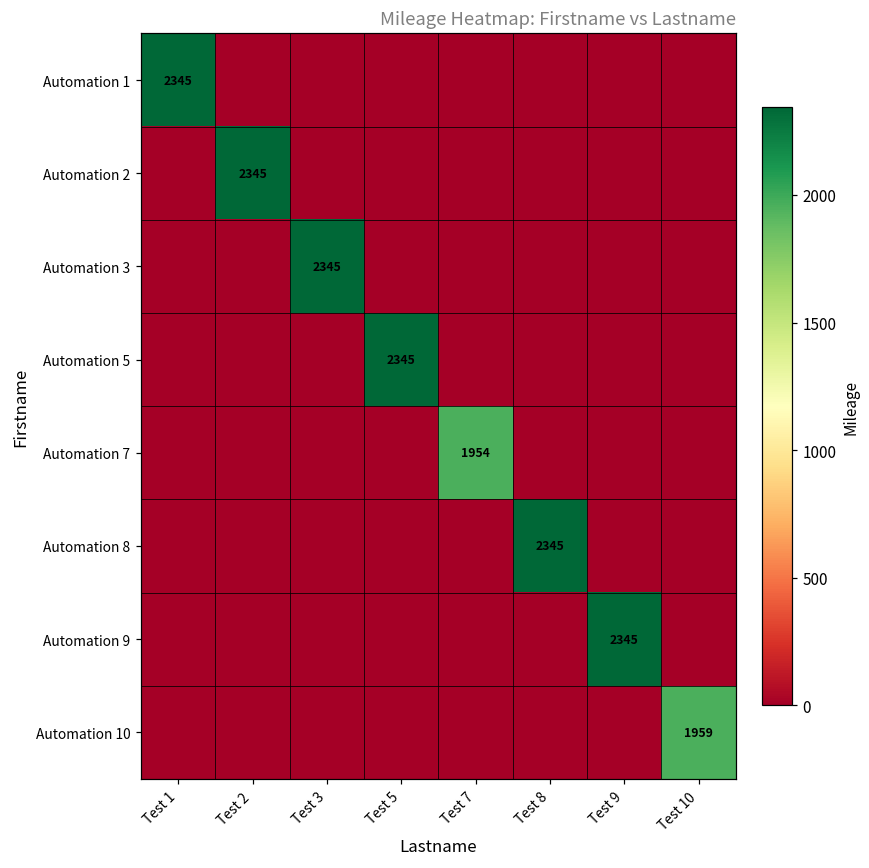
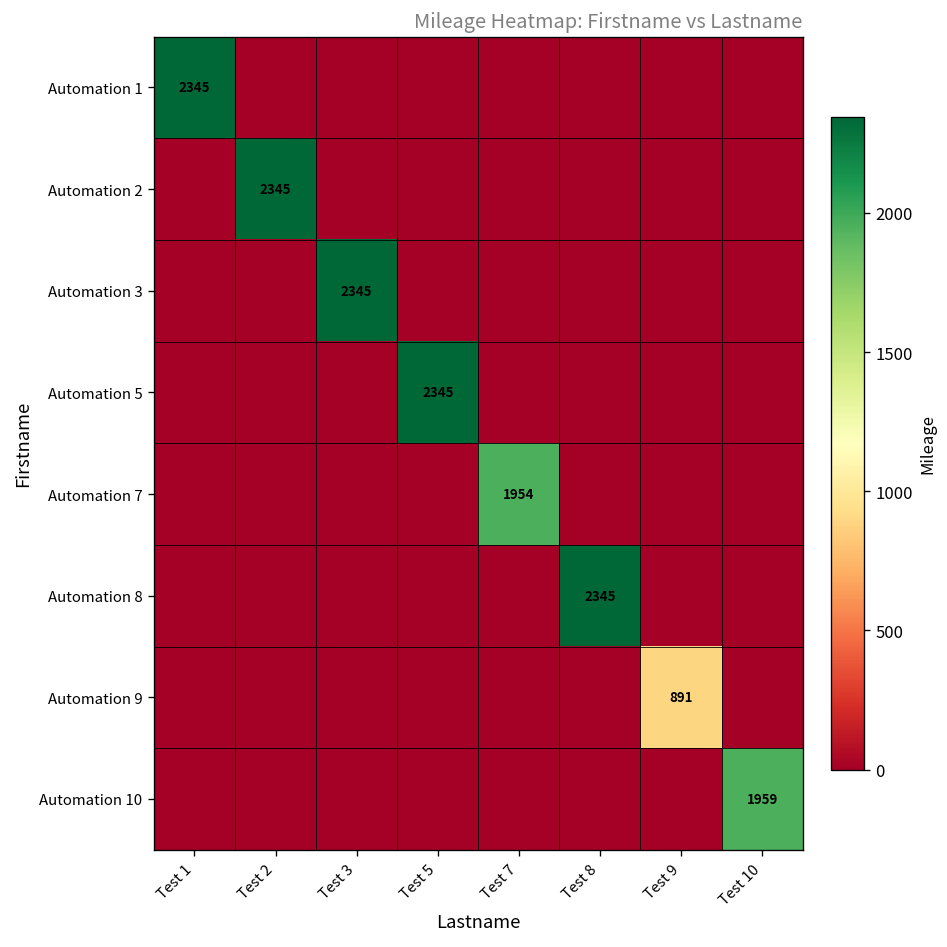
Automation 9, Test 9: 2345 -> 891
